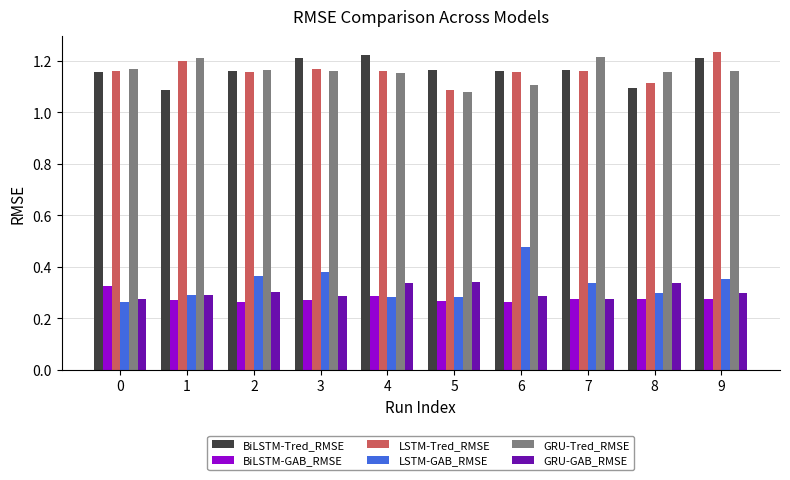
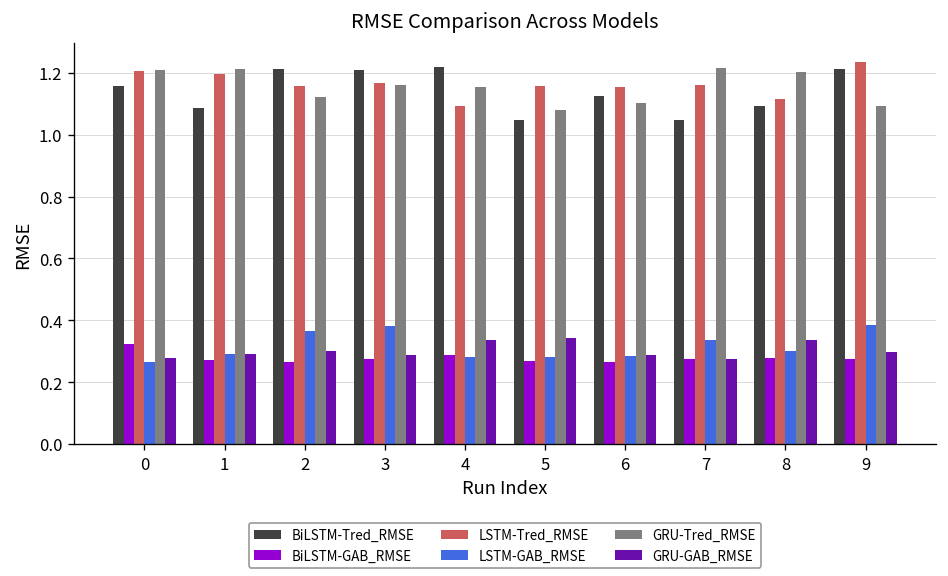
LSTM-Tred_RMSE, 0: 1.16 -> 1.20
GRU-Tred_RMSE, 0: 1.17 -> 1.21
BiLSTM-Tred_RMSE, 2: 1.16 -> 1.21
GRU-Tred_RMSE, 2: 1.16 -> 1.12
LSTM-Tred_RMSE, 4: 1.16 -> 1.09
BiLSTM-Tred_RMSE, 5: 1.16 -> 1.05
LSTM-Tred_RMSE, 5: 1.09 -> 1.16
BiLSTM-Tred_RMSE, 6: 1.16 -> 1.13
LSTM-GAB_RMSE, 6: 0.48 -> 0.28
BiLSTM-Tred_RMSE, 7: 1.16 -> 1.05
GRU-Tred_RMSE, 8: 1.16 -> 1.20
LSTM-GAB_RMSE, 9: 0.35 -> 0.38
GRU-Tred_RMSE, 9: 1.16 -> 1.09
